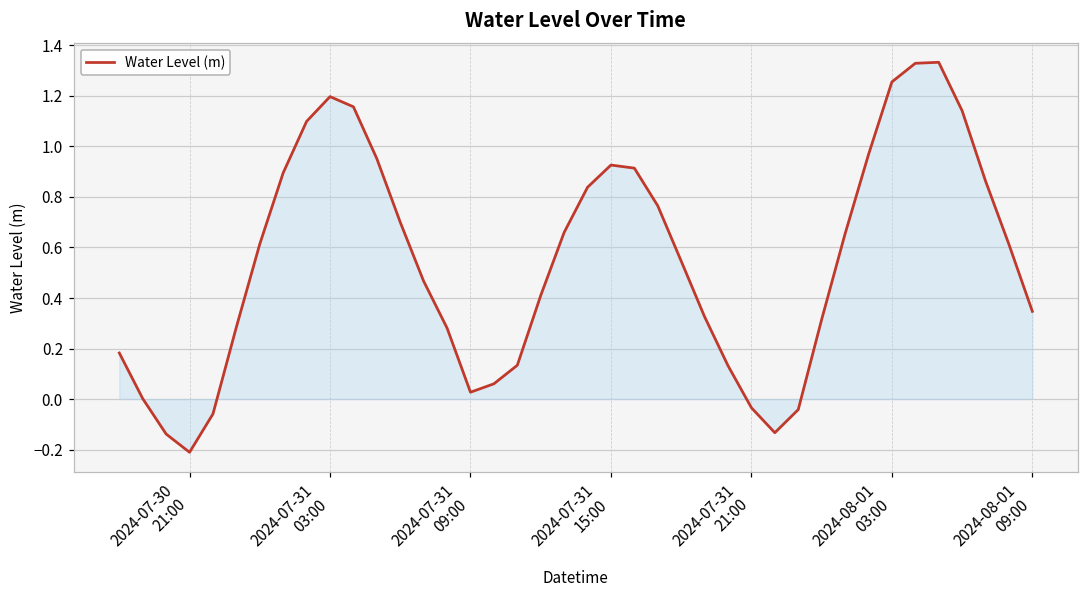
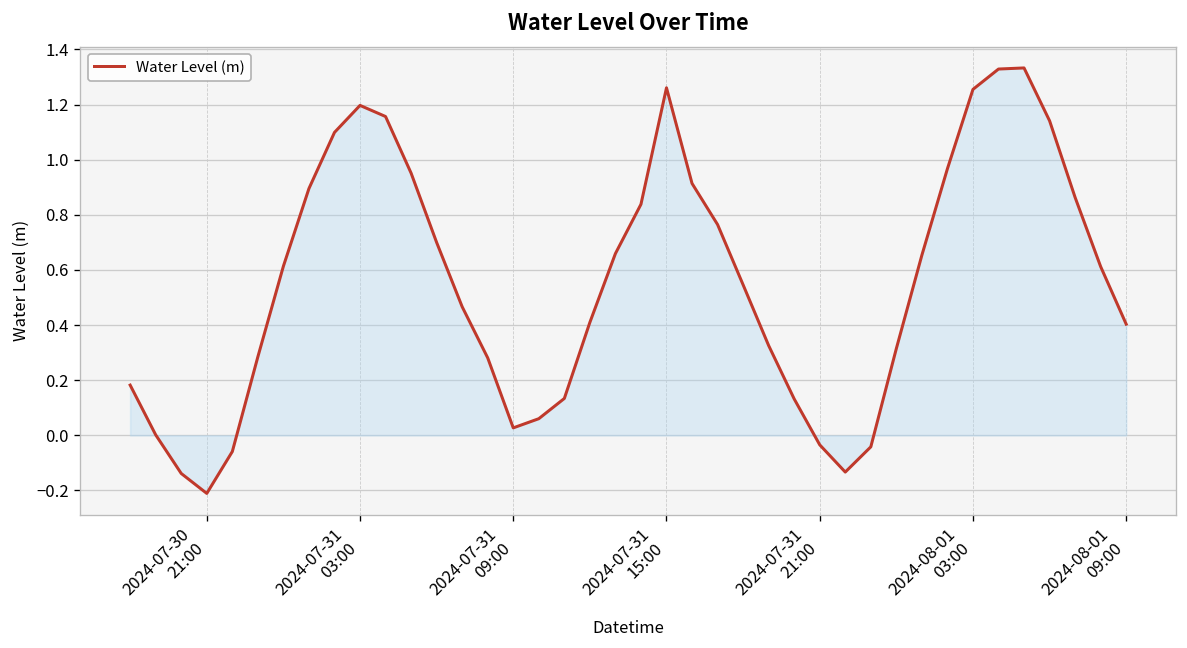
Water Level (m), 2024-07-31 15:00: 0.93 -> 1.26
Water Level (m), 2024-08-01 09:00: 0.35 -> 0.40
